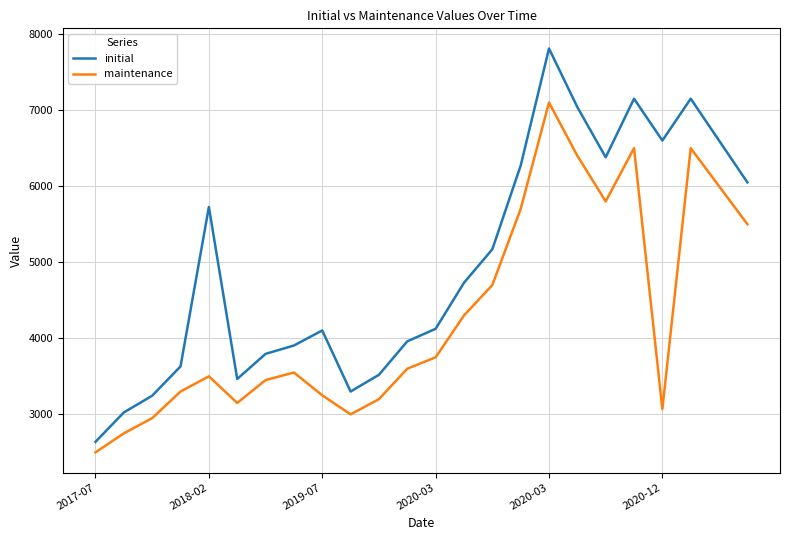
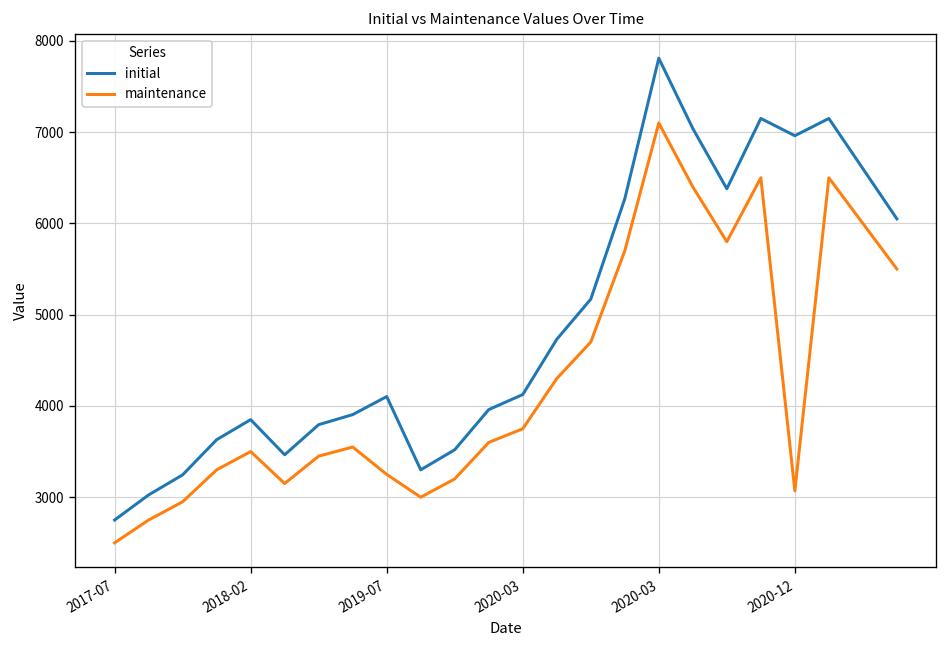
initial, 2017-07: 2600 -> 2800
initial, 2018-02: 5700 -> 3900
initial, 2020-12: 6600 -> 7000
